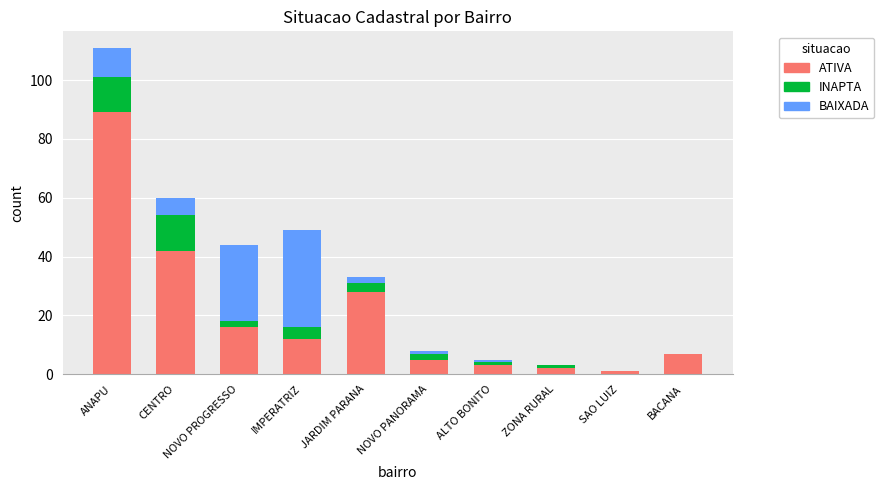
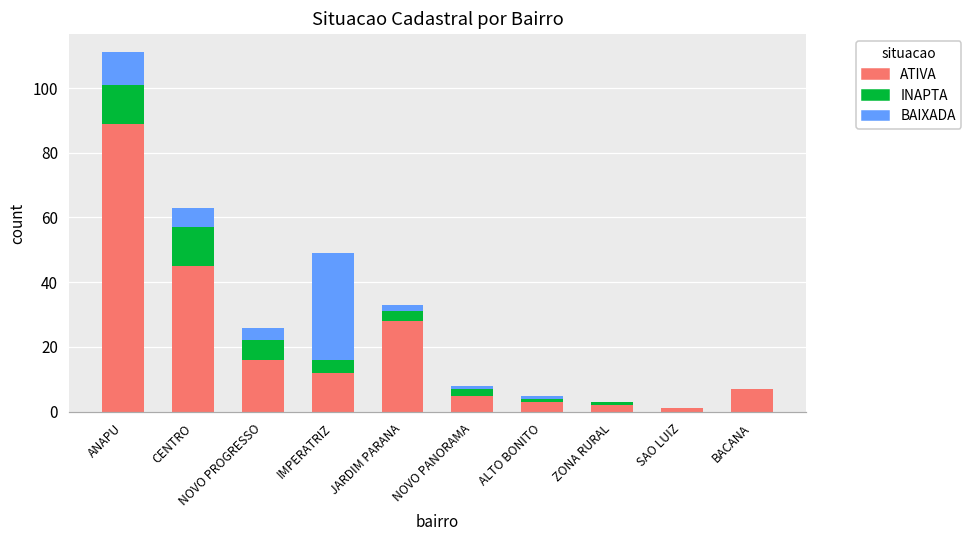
ATIVA, CENTRO: 42 -> 45
INAPTA, NOVO PROGRESSO: 2 -> 6
BAIXADA, NOVO PROGRESSO: 26 -> 4
